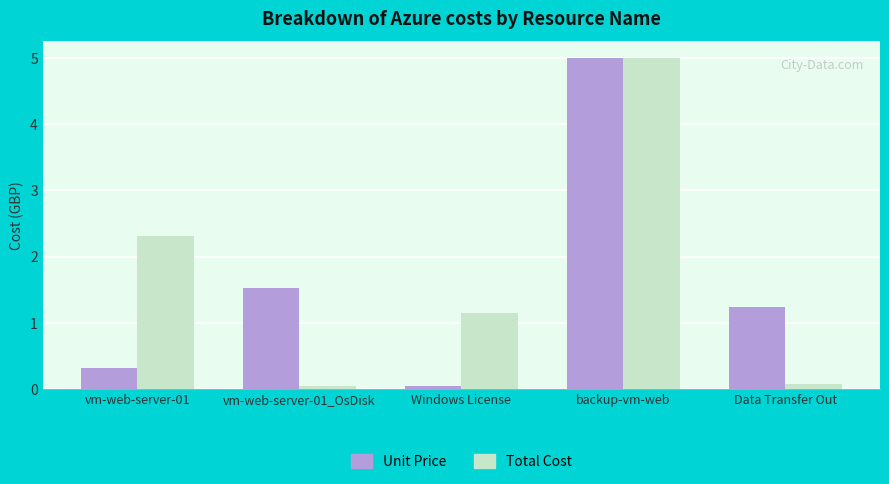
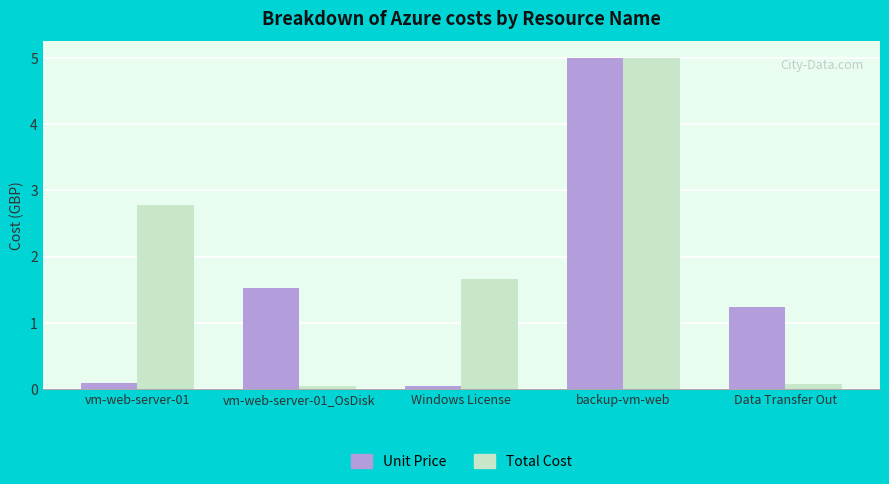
Unit Price, vm-web-server-01: 0.3 -> 0.1
Total Cost, vm-web-server-01: 2.3 -> 2.8
Total Cost, Windows License: 1.2 -> 1.7
